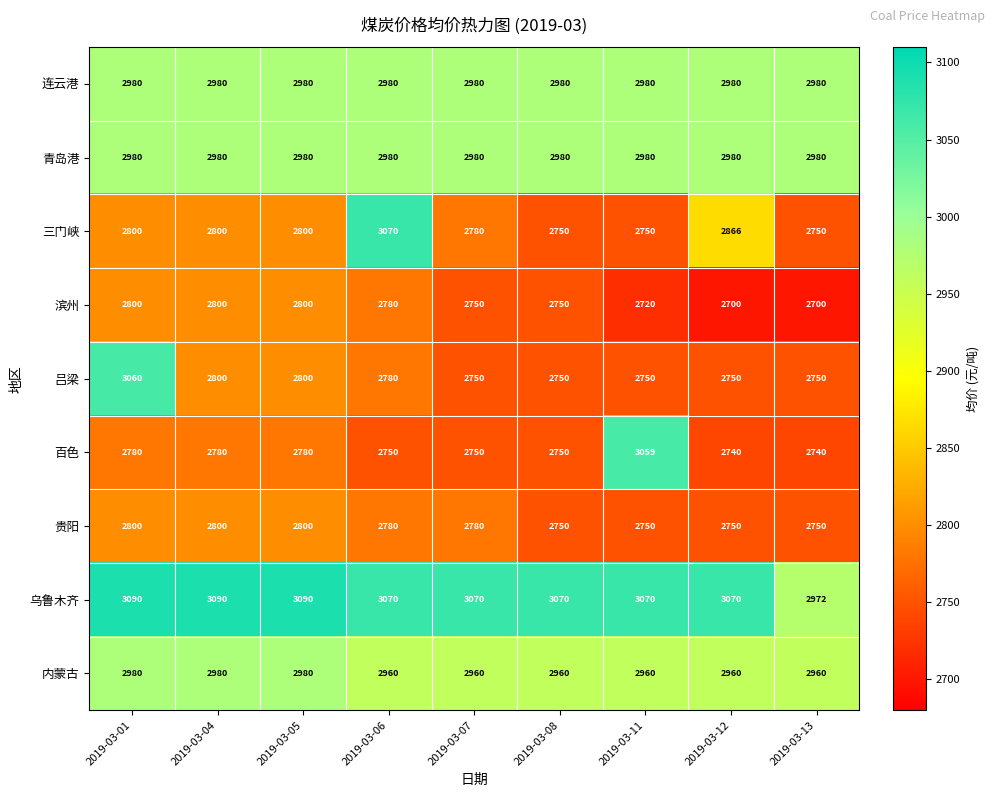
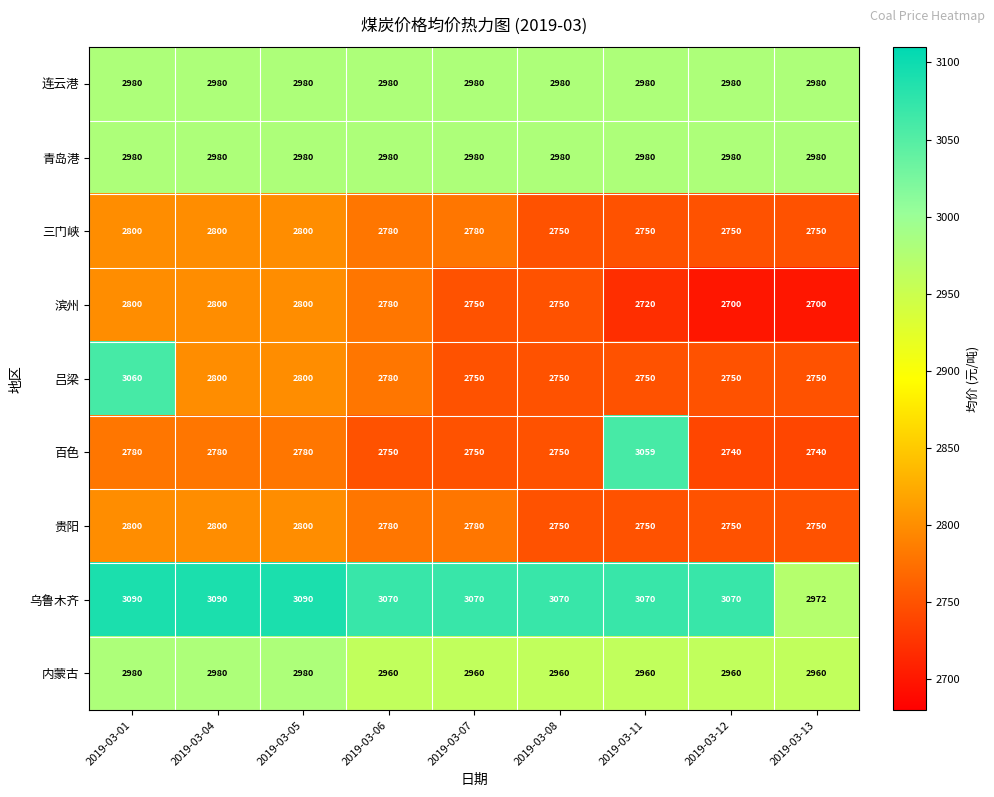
三门峡, 2019-03-06: 3070 -> 2780
三门峡, 2019-03-12: 2866 -> 2750
